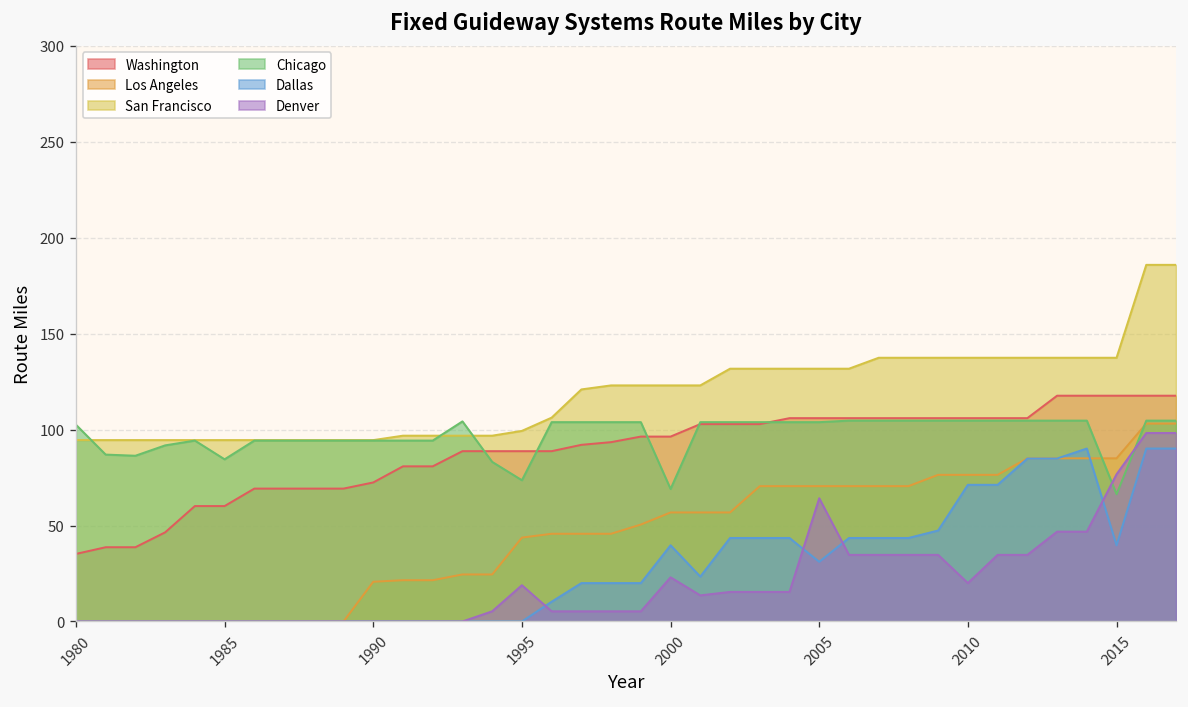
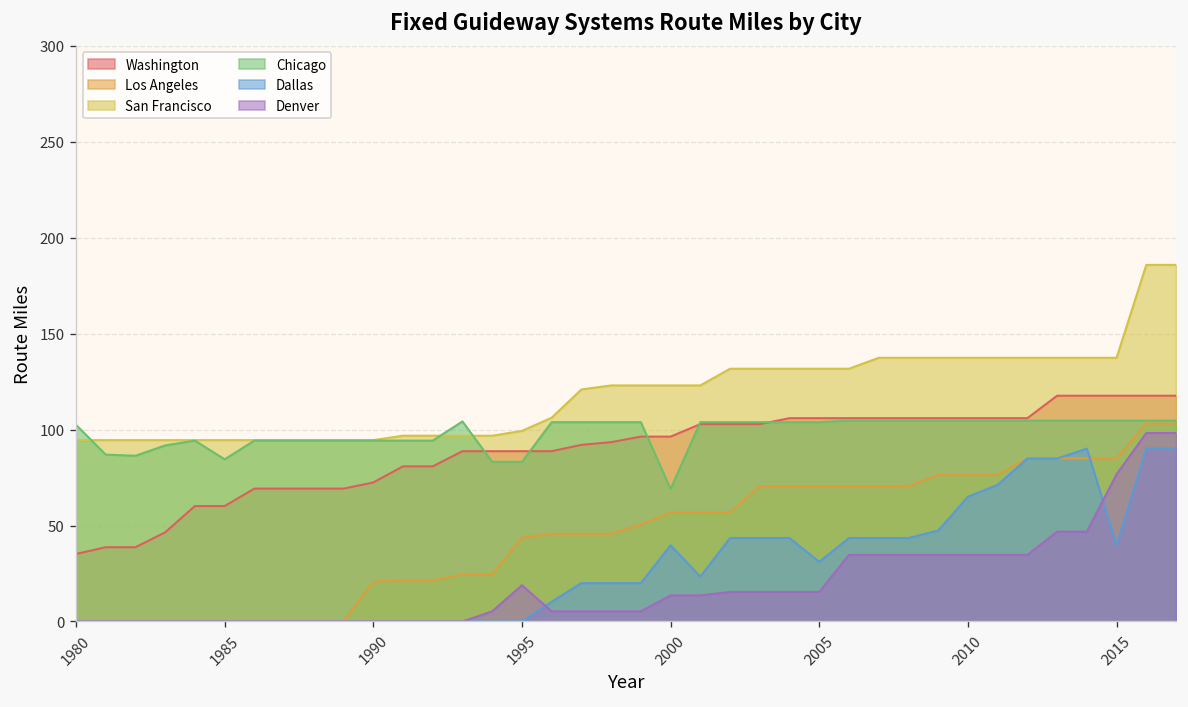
Chicago, 1995: 74 -> 83
Denver, 2000: 23 -> 14
Denver, 2005: 64 -> 15
Dallas, 2010: 71 -> 65
Denver, 2010: 20 -> 35
Chicago, 2015: 66 -> 105
